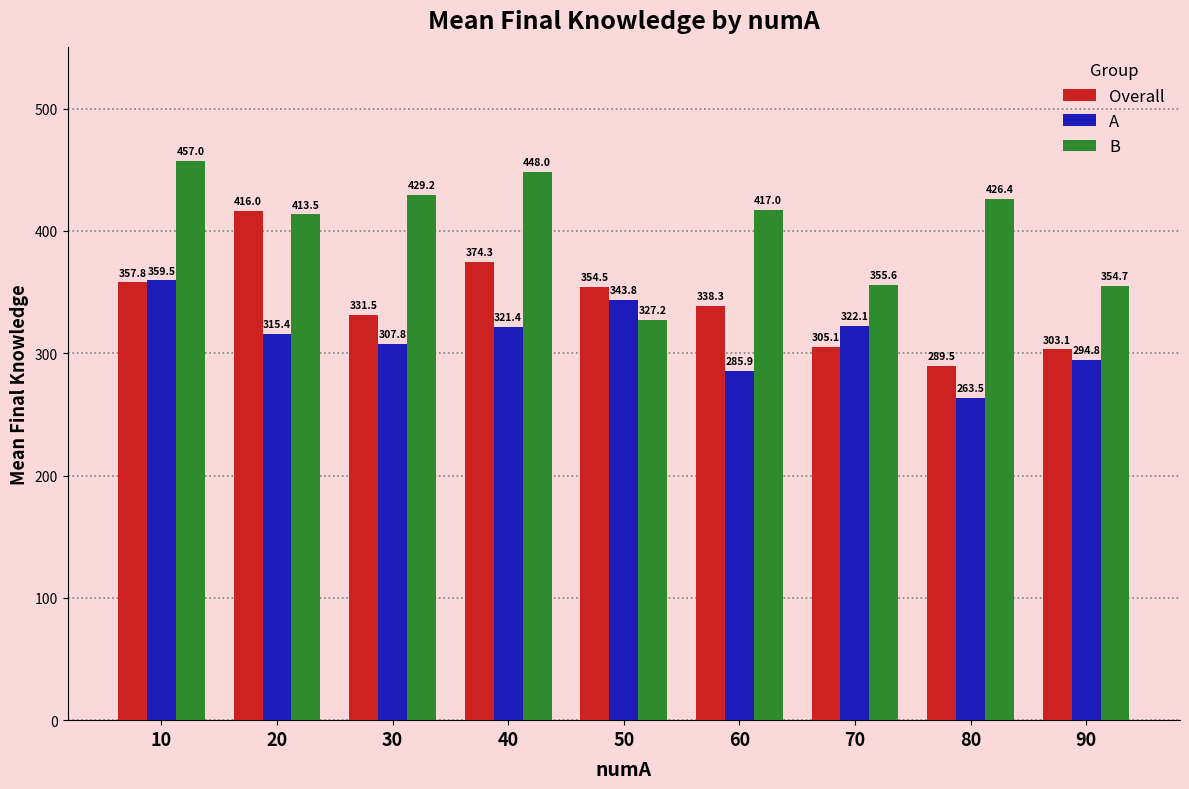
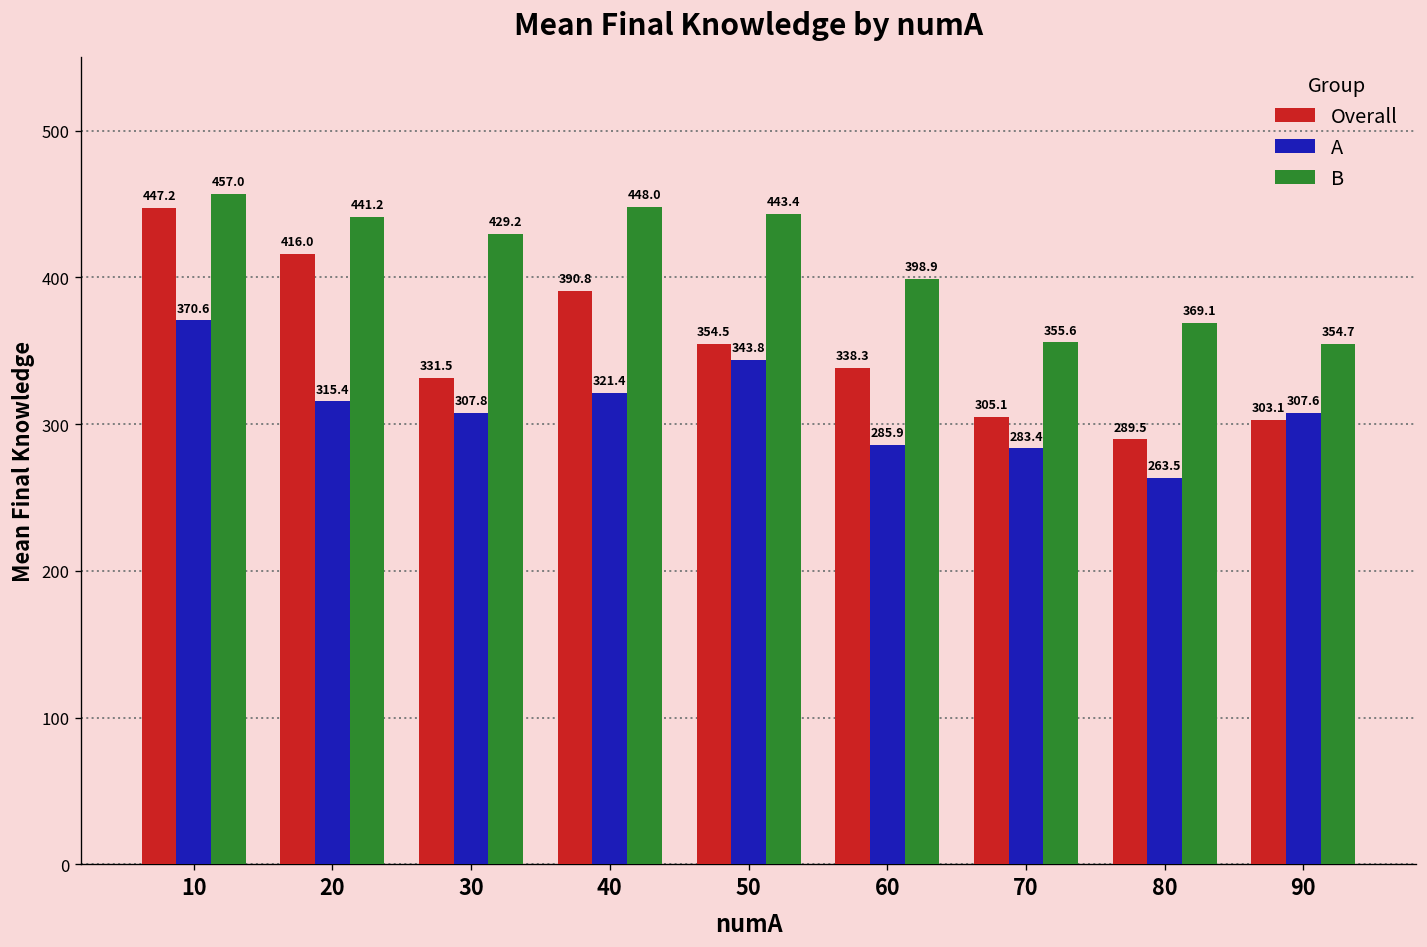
Overall, 10: 357.8 -> 447.2
A, 10: 359.5 -> 370.6
B, 20: 413.5 -> 441.2
Overall, 40: 374.3 -> 390.8
B, 50: 327.2 -> 443.4
B, 60: 417.0 -> 398.9
A, 70: 322.1 -> 283.4
B, 80: 426.4 -> 369.1
A, 90: 294.8 -> 307.6
